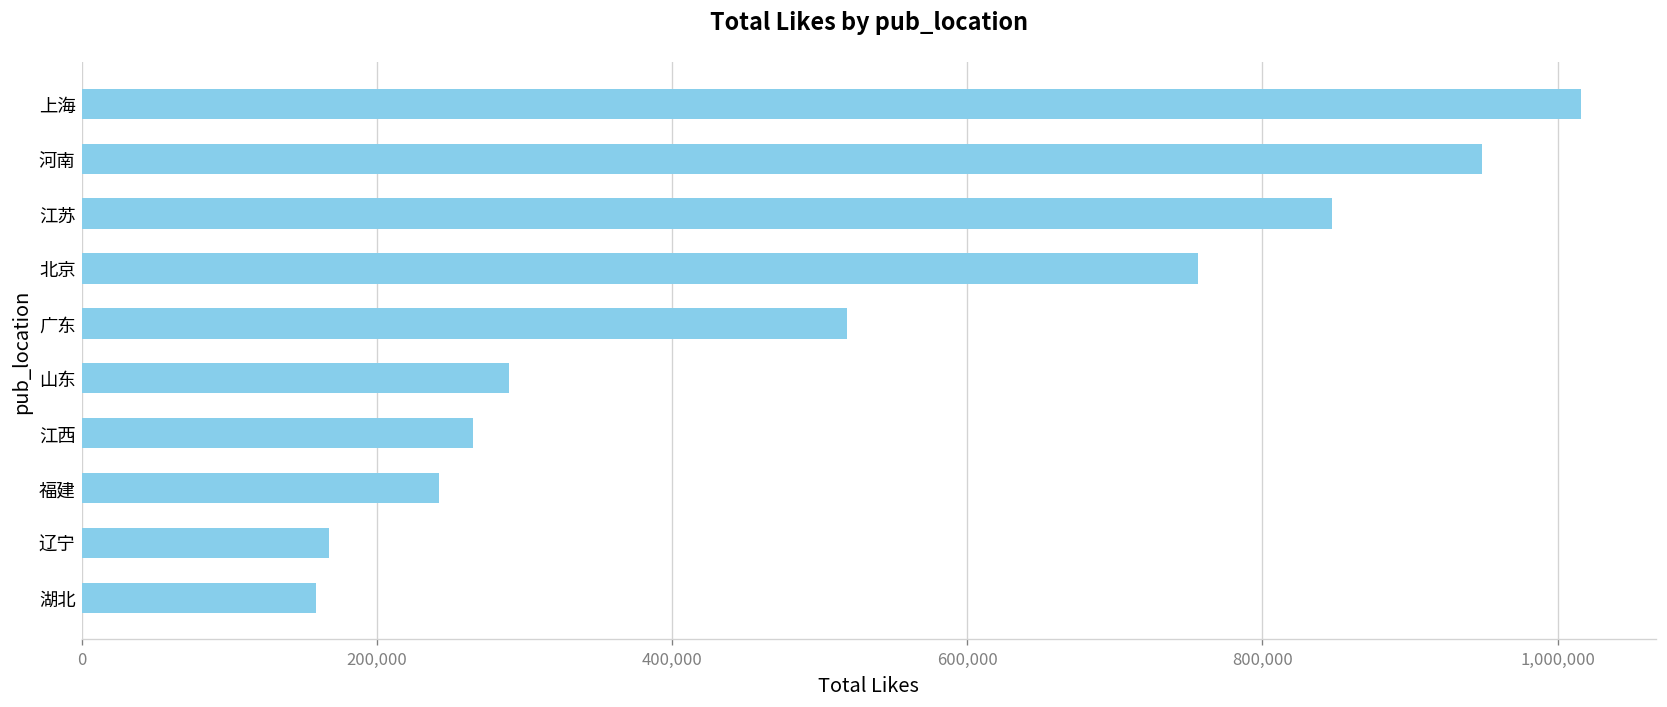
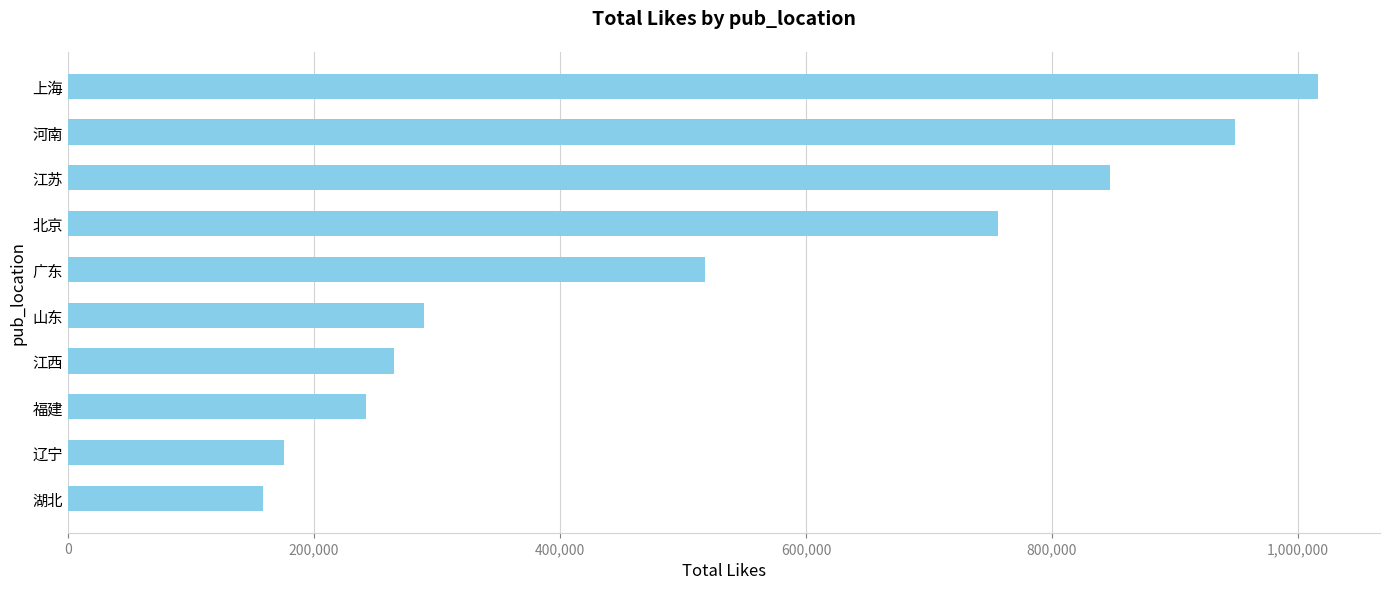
辽宁: 168,000 -> 176,000
